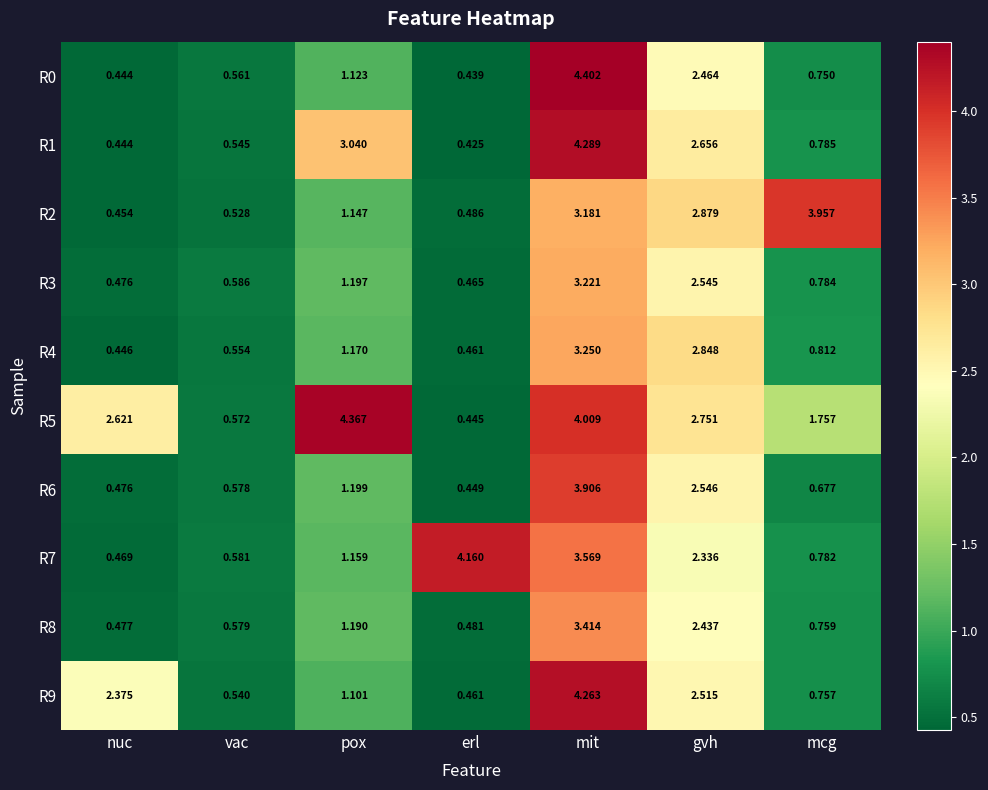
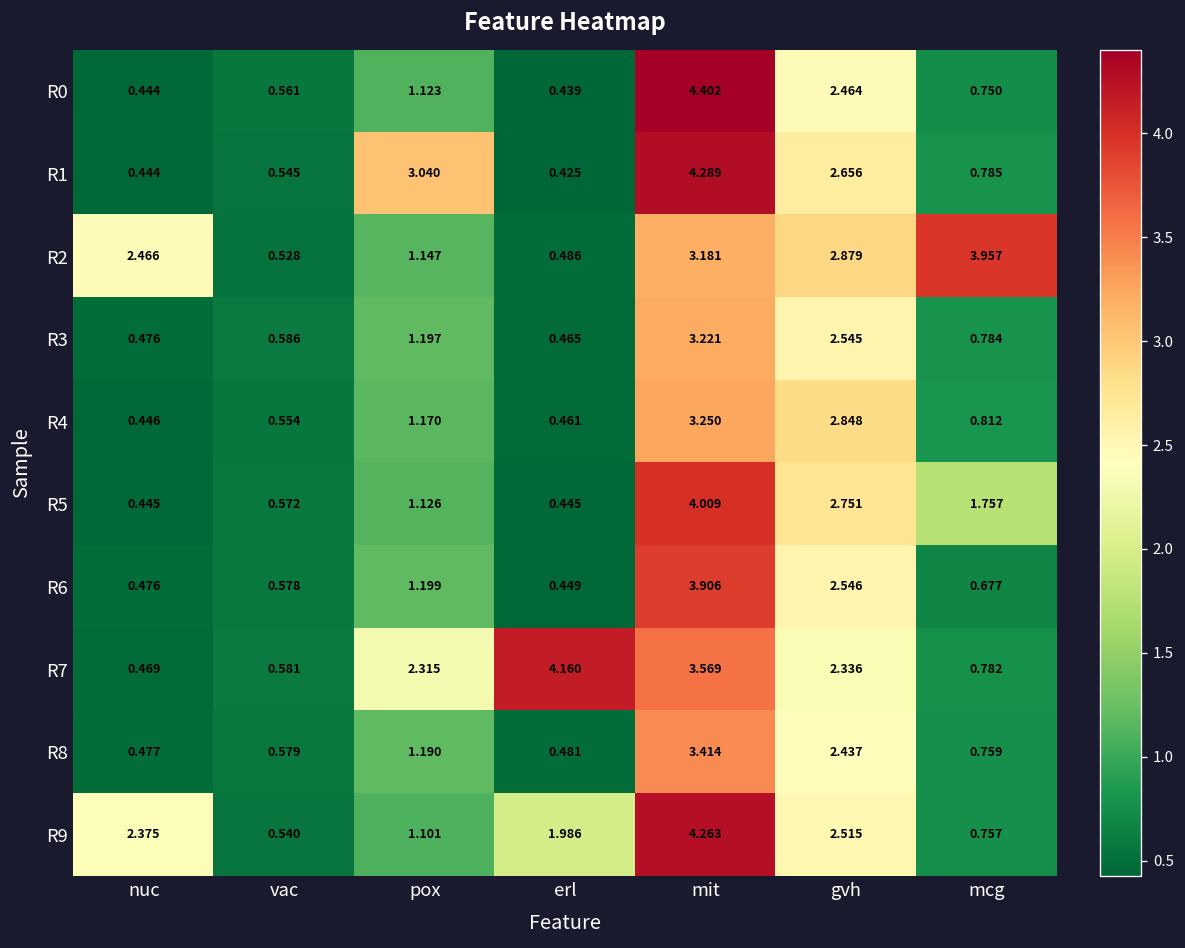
R2, nuc: 0.454 -> 2.466
R5, nuc: 2.621 -> 0.445
R5, pox: 4.367 -> 1.126
R7, pox: 1.159 -> 2.315
R9, erl: 0.461 -> 1.986
